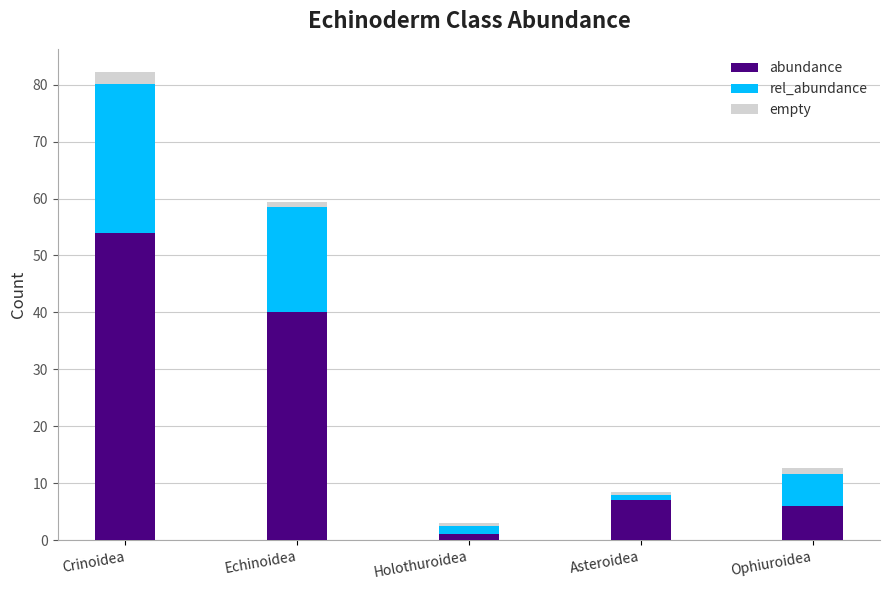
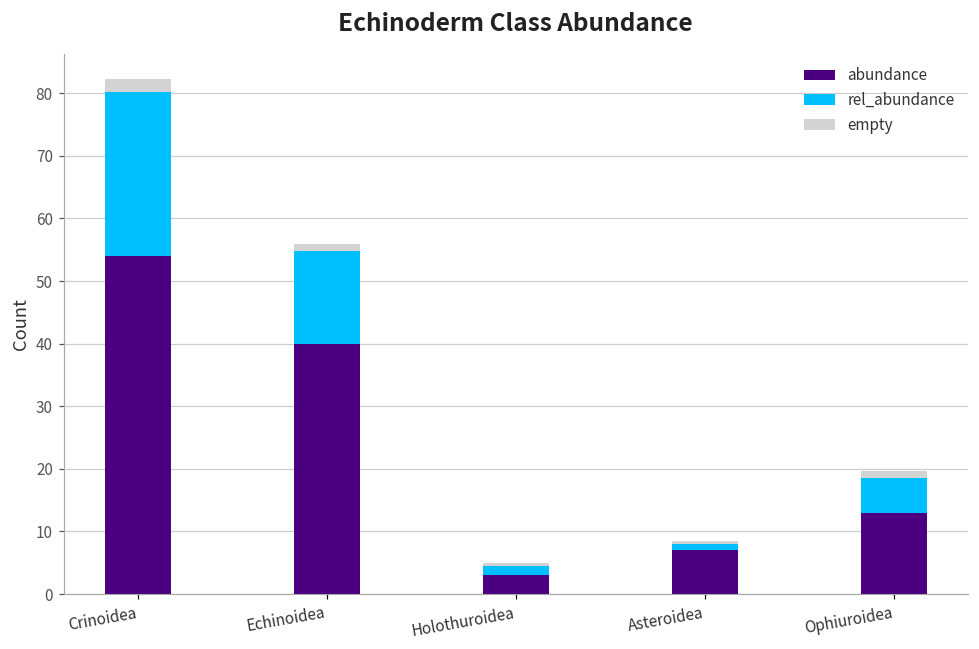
rel_abundance, Echinoidea: 18 -> 15
abundance, Holothuroidea: 1 -> 3
abundance, Ophiuroidea: 6 -> 13
